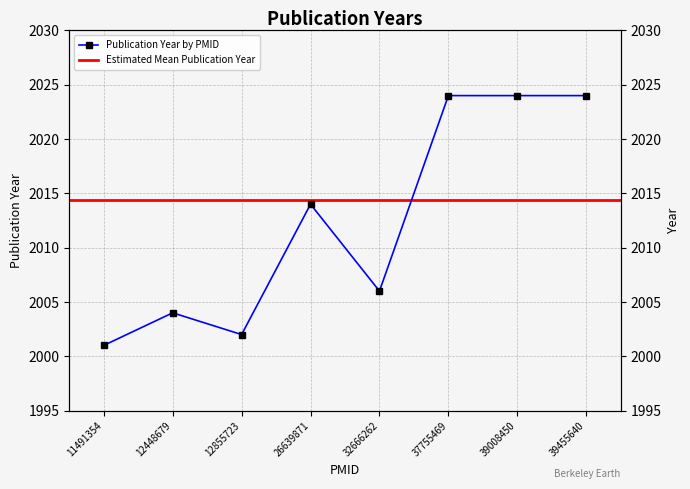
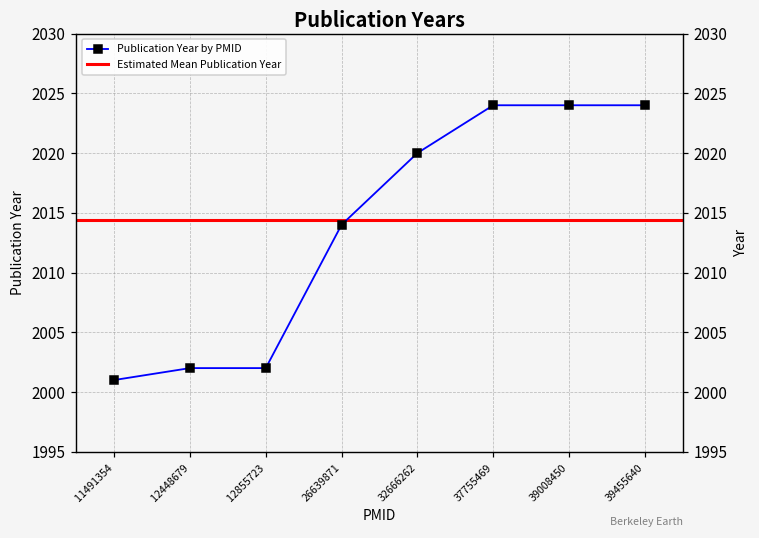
12448679: 2004 -> 2002
32666262: 2006 -> 2020
